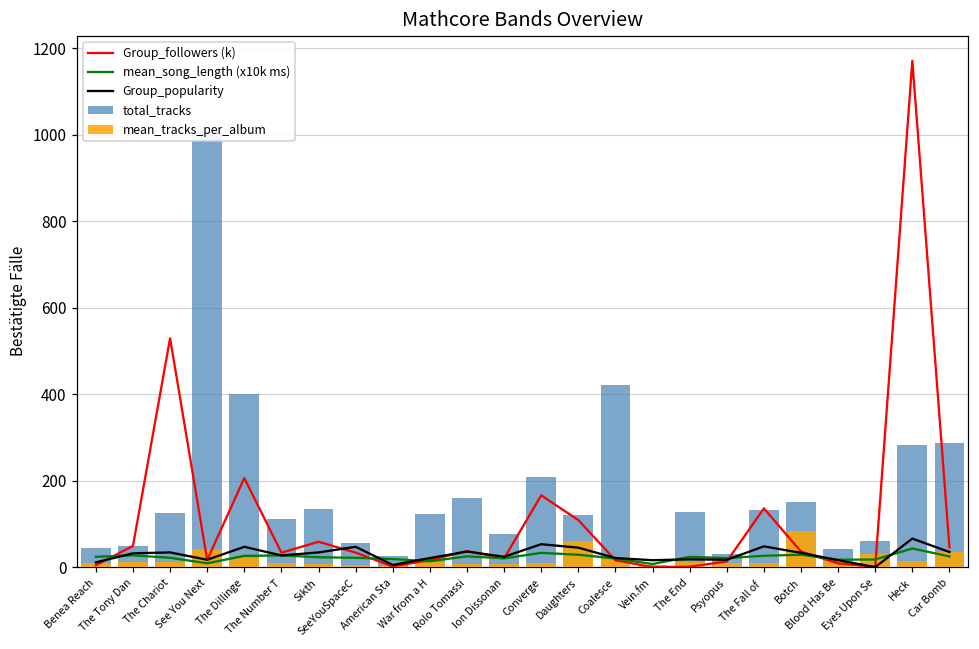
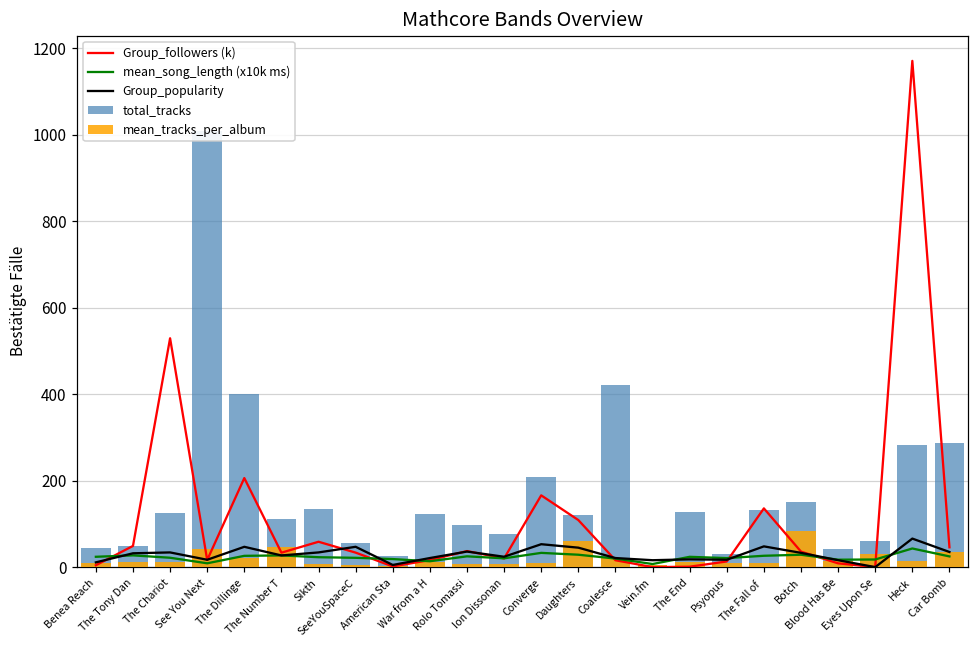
mean_tracks_per_album, The Number T: 10 -> 50
total_tracks, Rolo Tomassi: 160 -> 100
